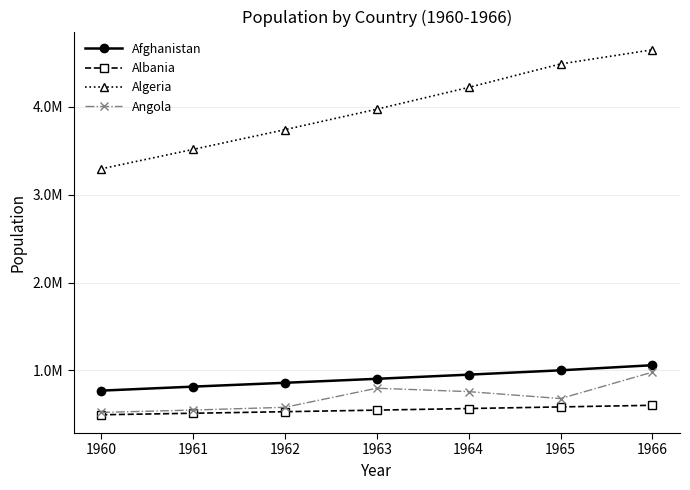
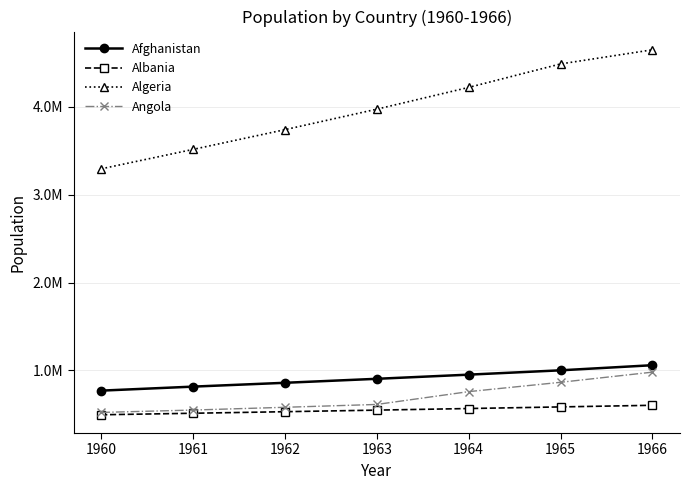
Angola, 1963: 800000 -> 600000
Angola, 1965: 700000 -> 900000
